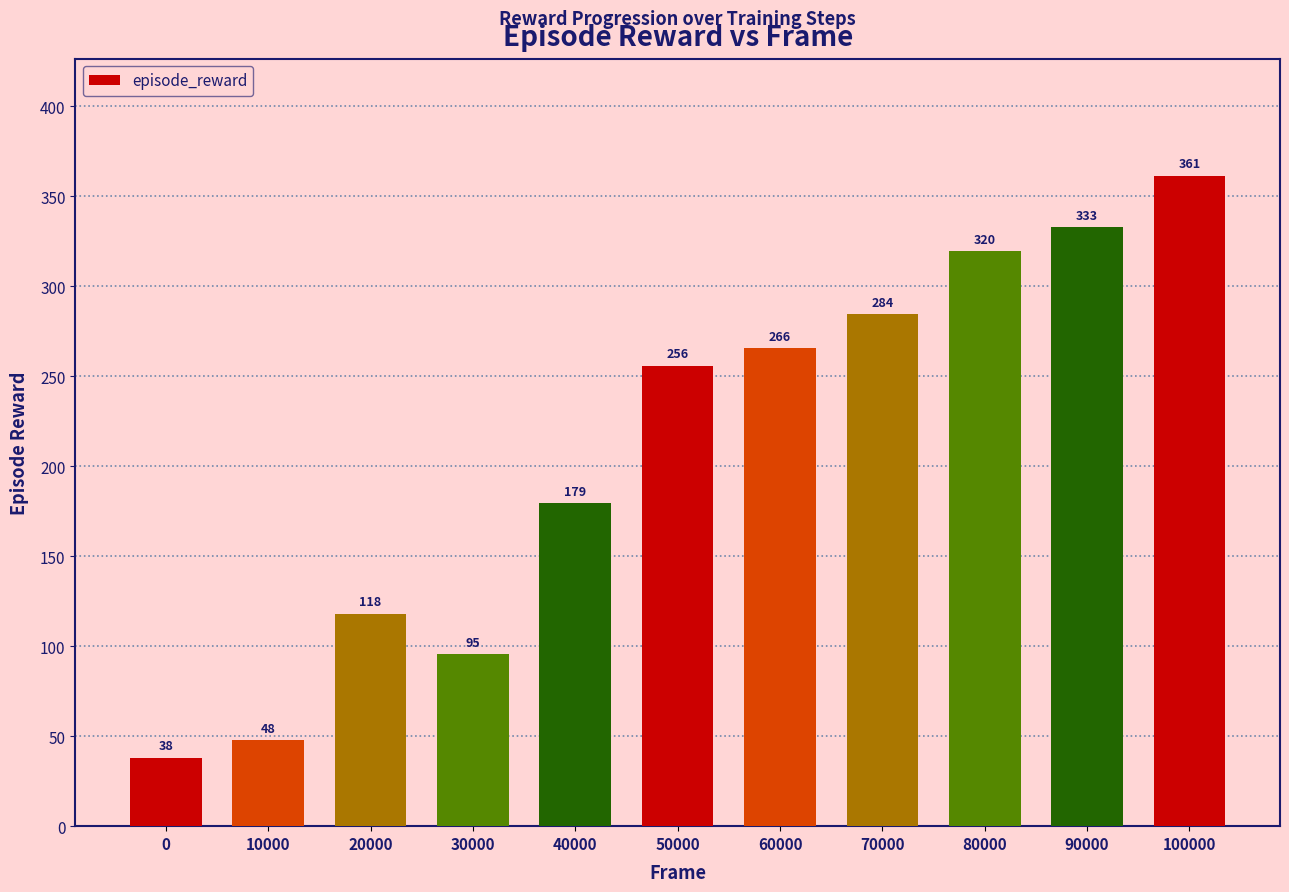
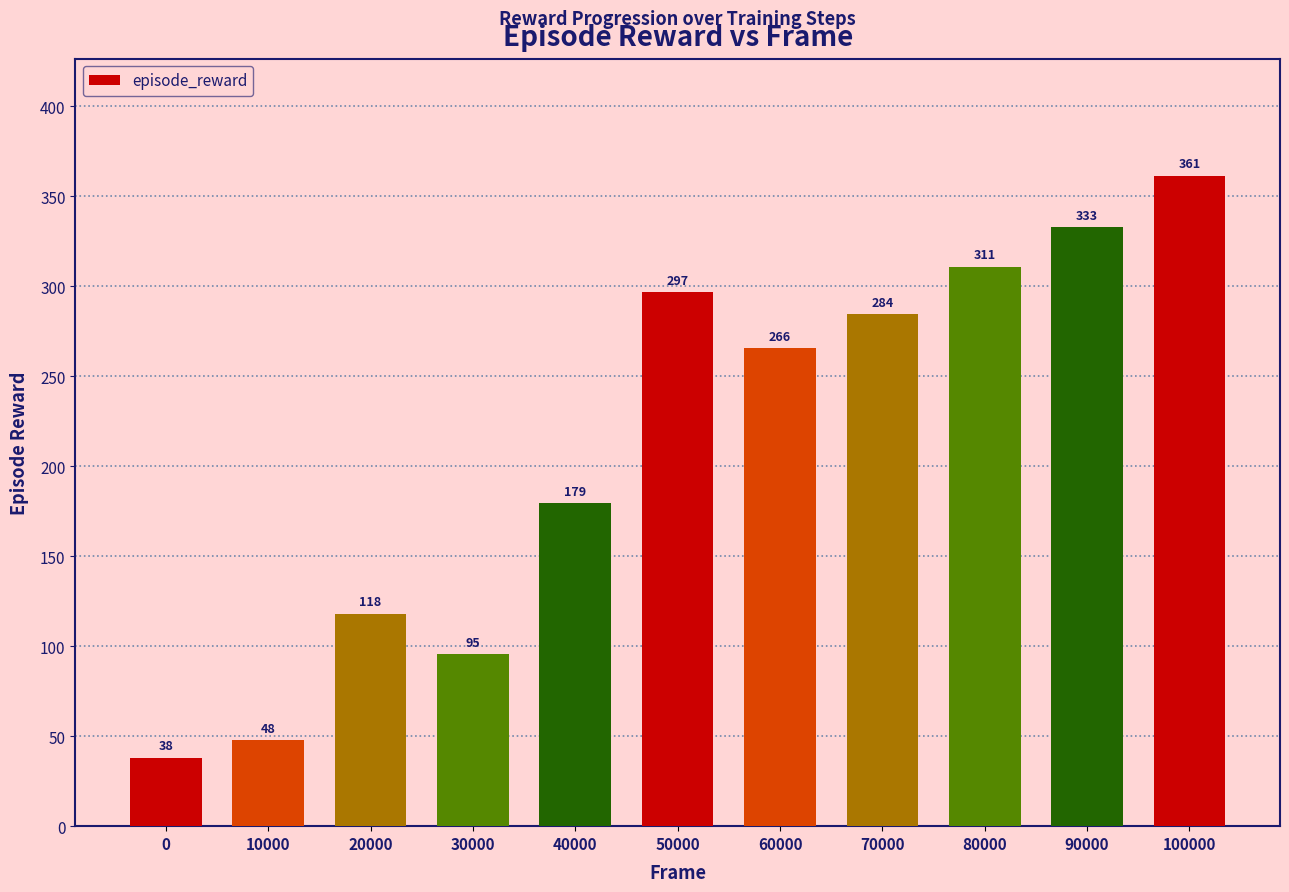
50000: 256 -> 297
80000: 320 -> 311
